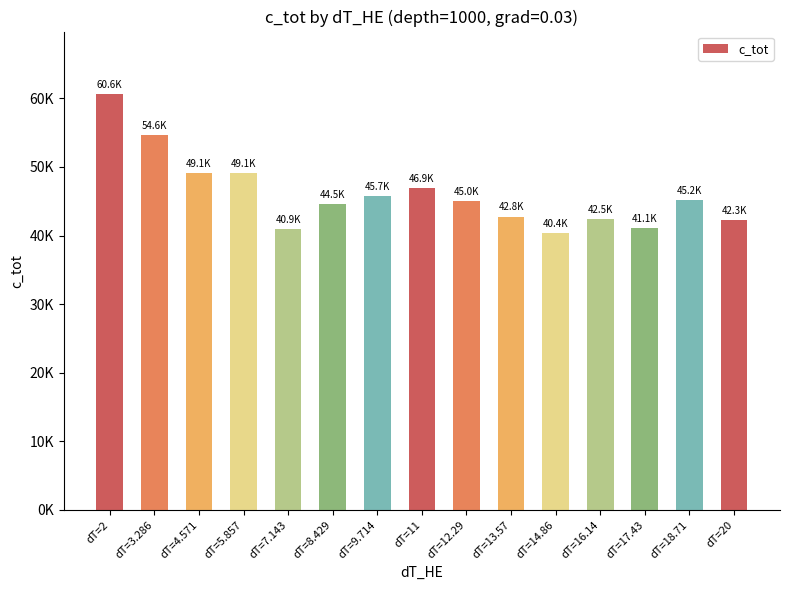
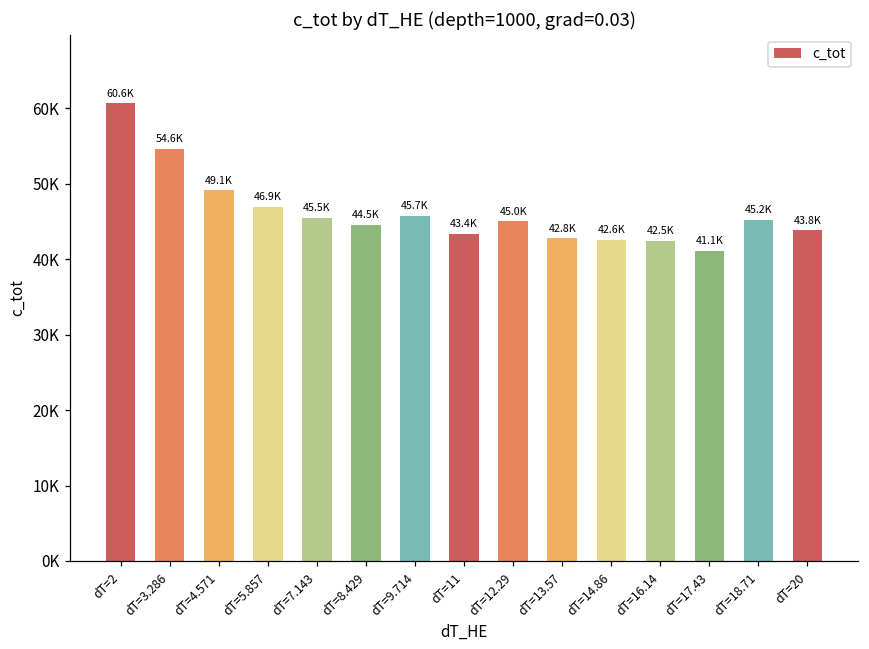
dT=5.857: 49.1K -> 46.9K
dT=7.143: 40.9K -> 45.5K
dT=11: 46.9K -> 43.4K
dT=14.86: 40.4K -> 42.6K
dT=20: 42.3K -> 43.8K
